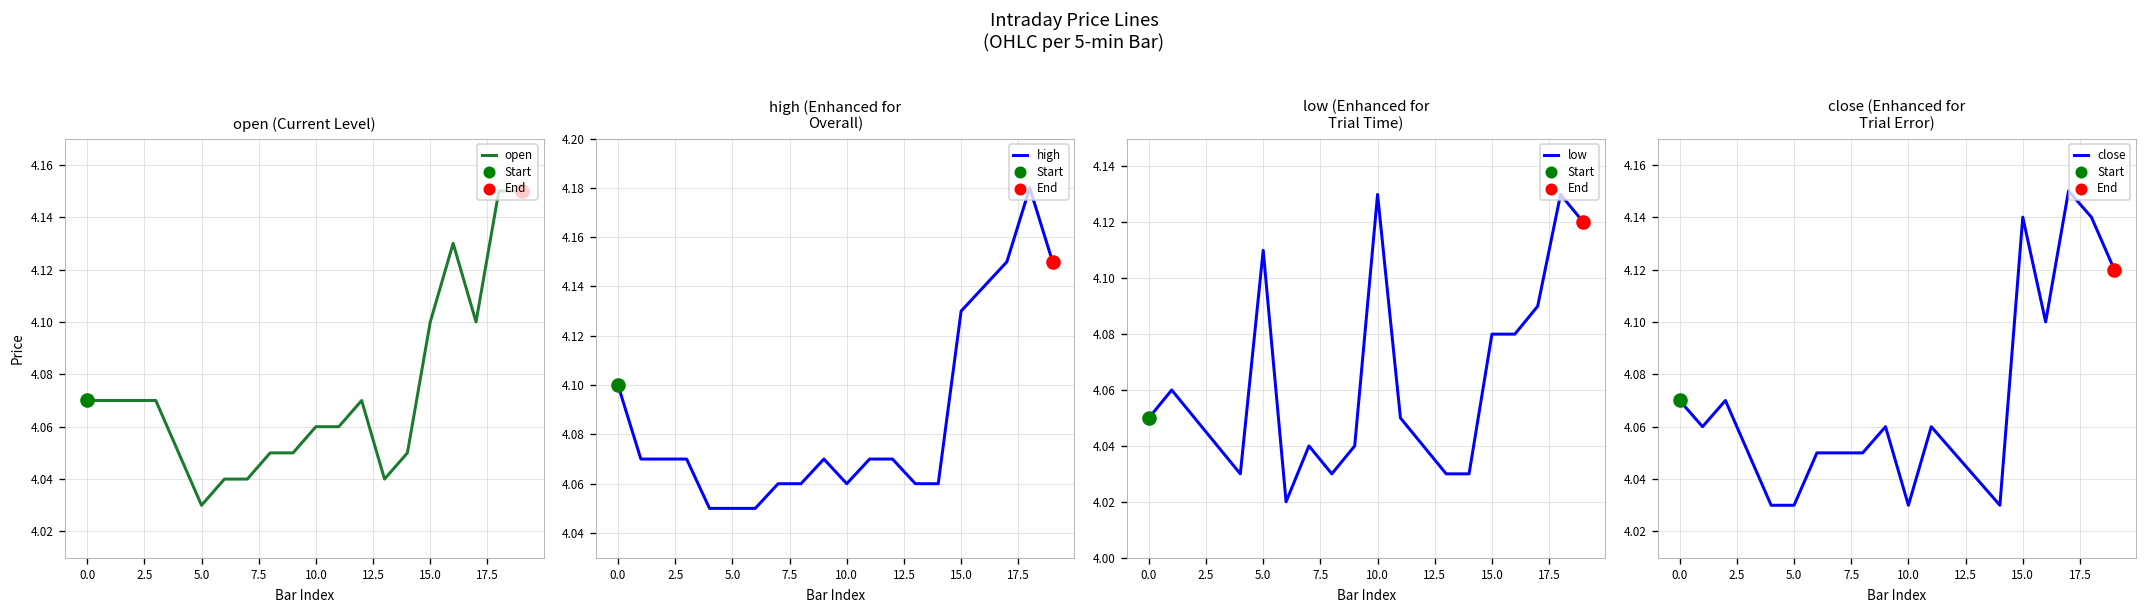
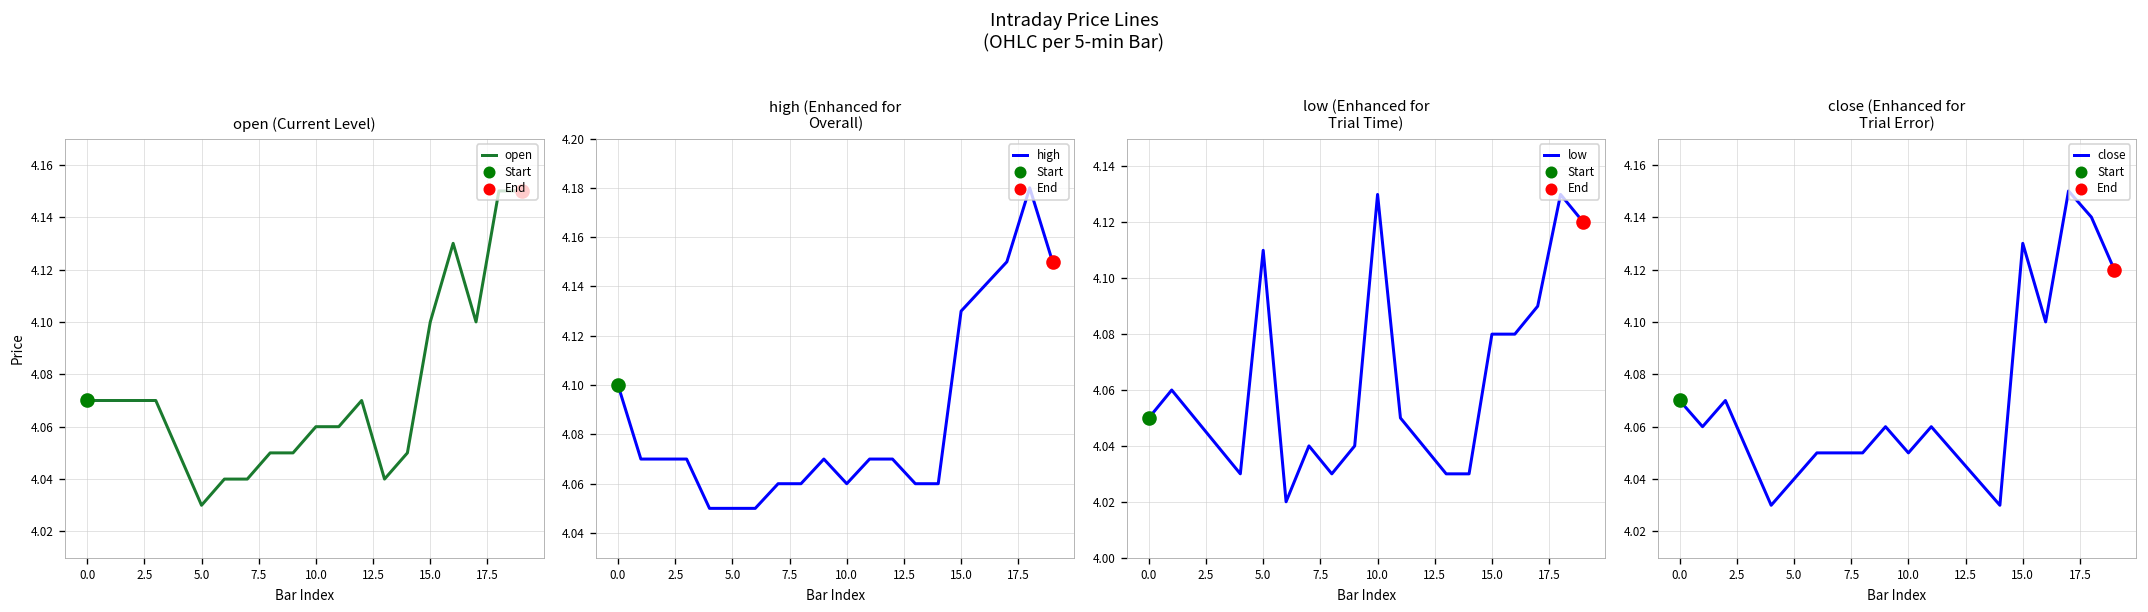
close (Enhanced for Trial Error), close, 5.0: 4.03 -> 4.04
close (Enhanced for Trial Error), close, 10.0: 4.03 -> 4.05
close (Enhanced for Trial Error), close, 15.0: 4.14 -> 4.13
